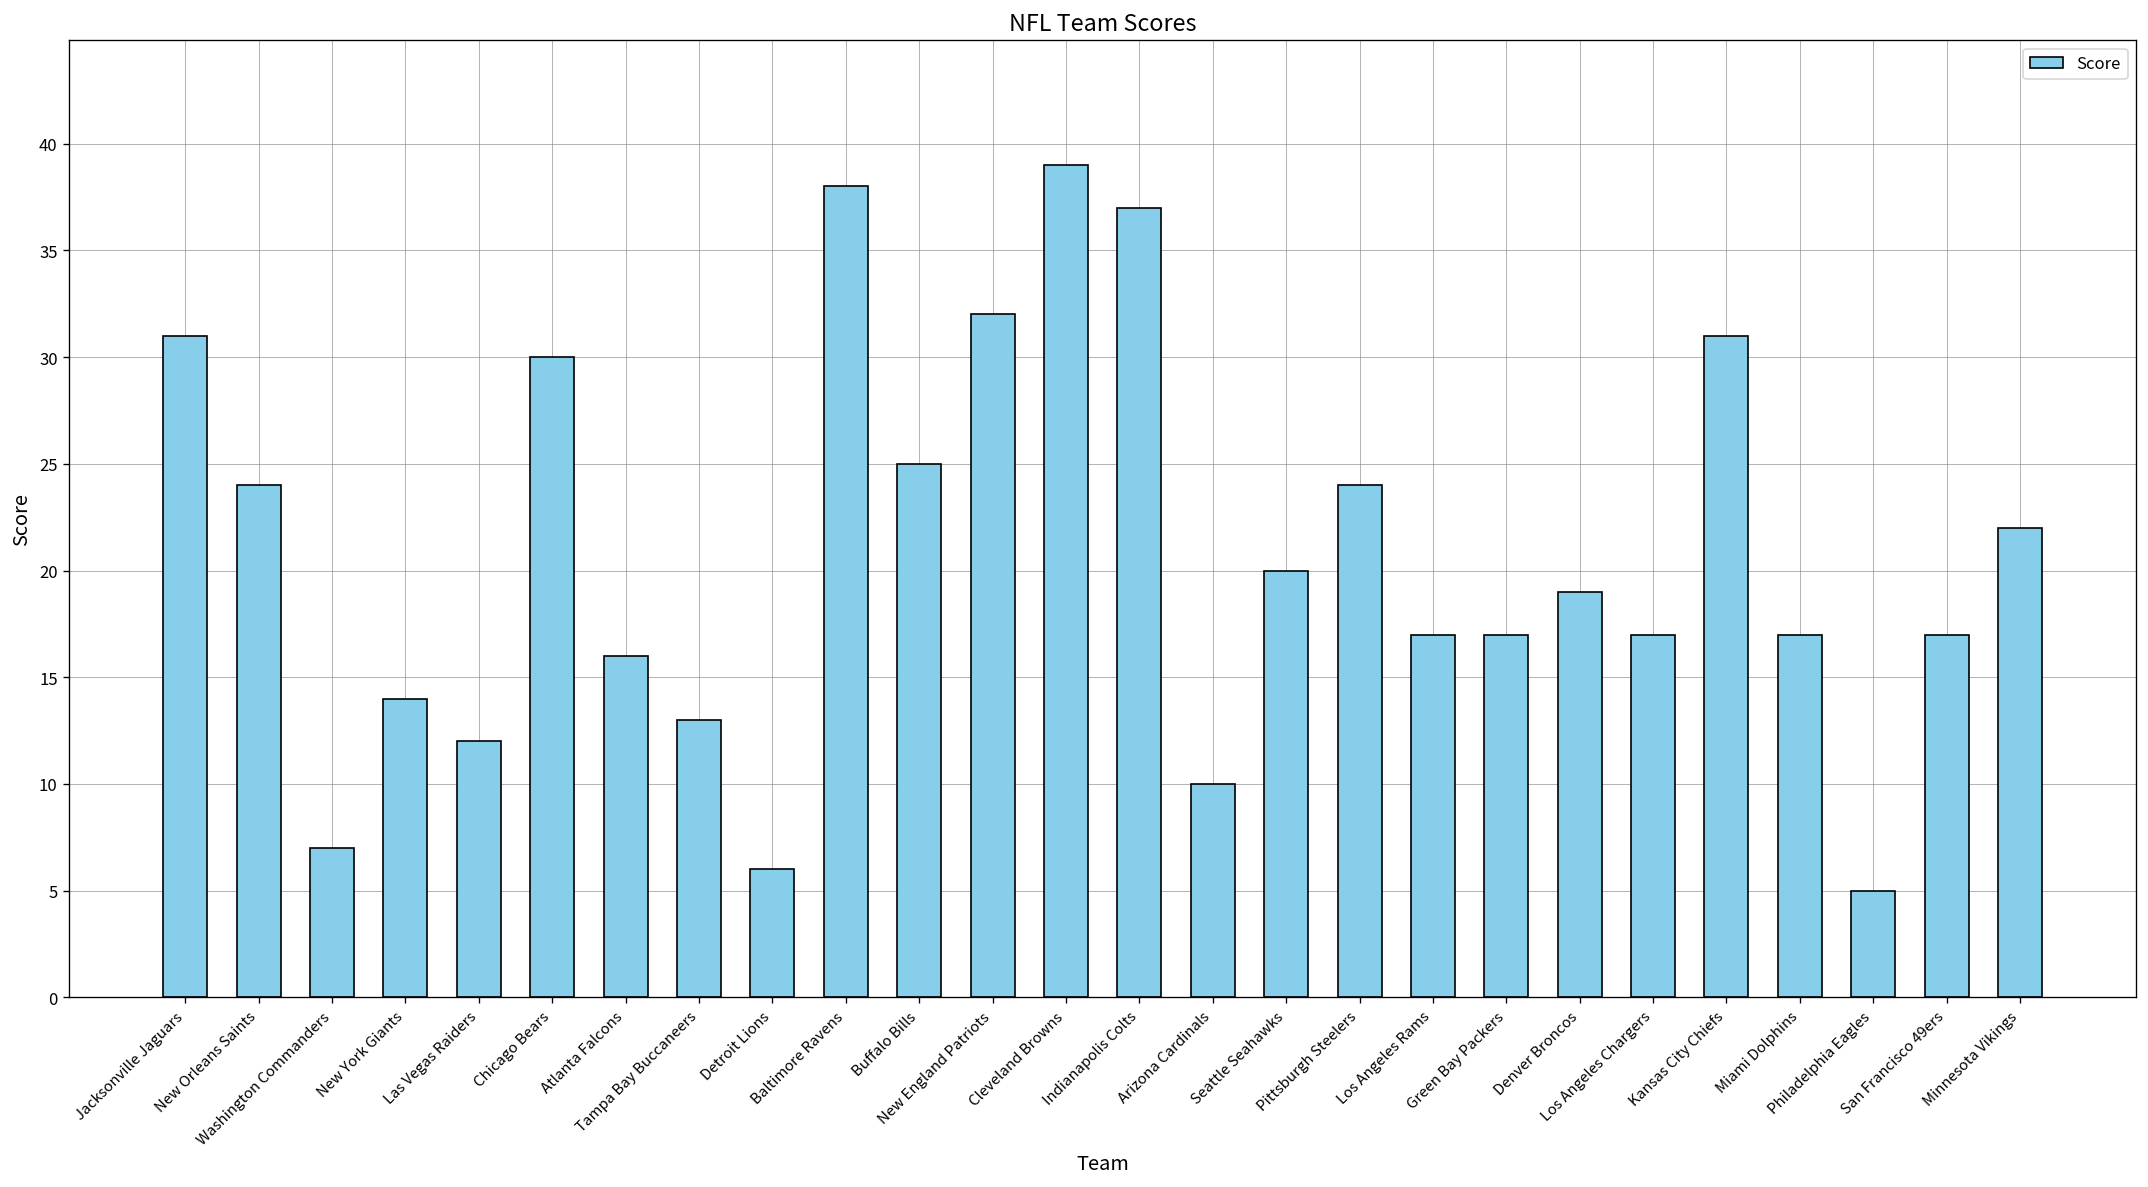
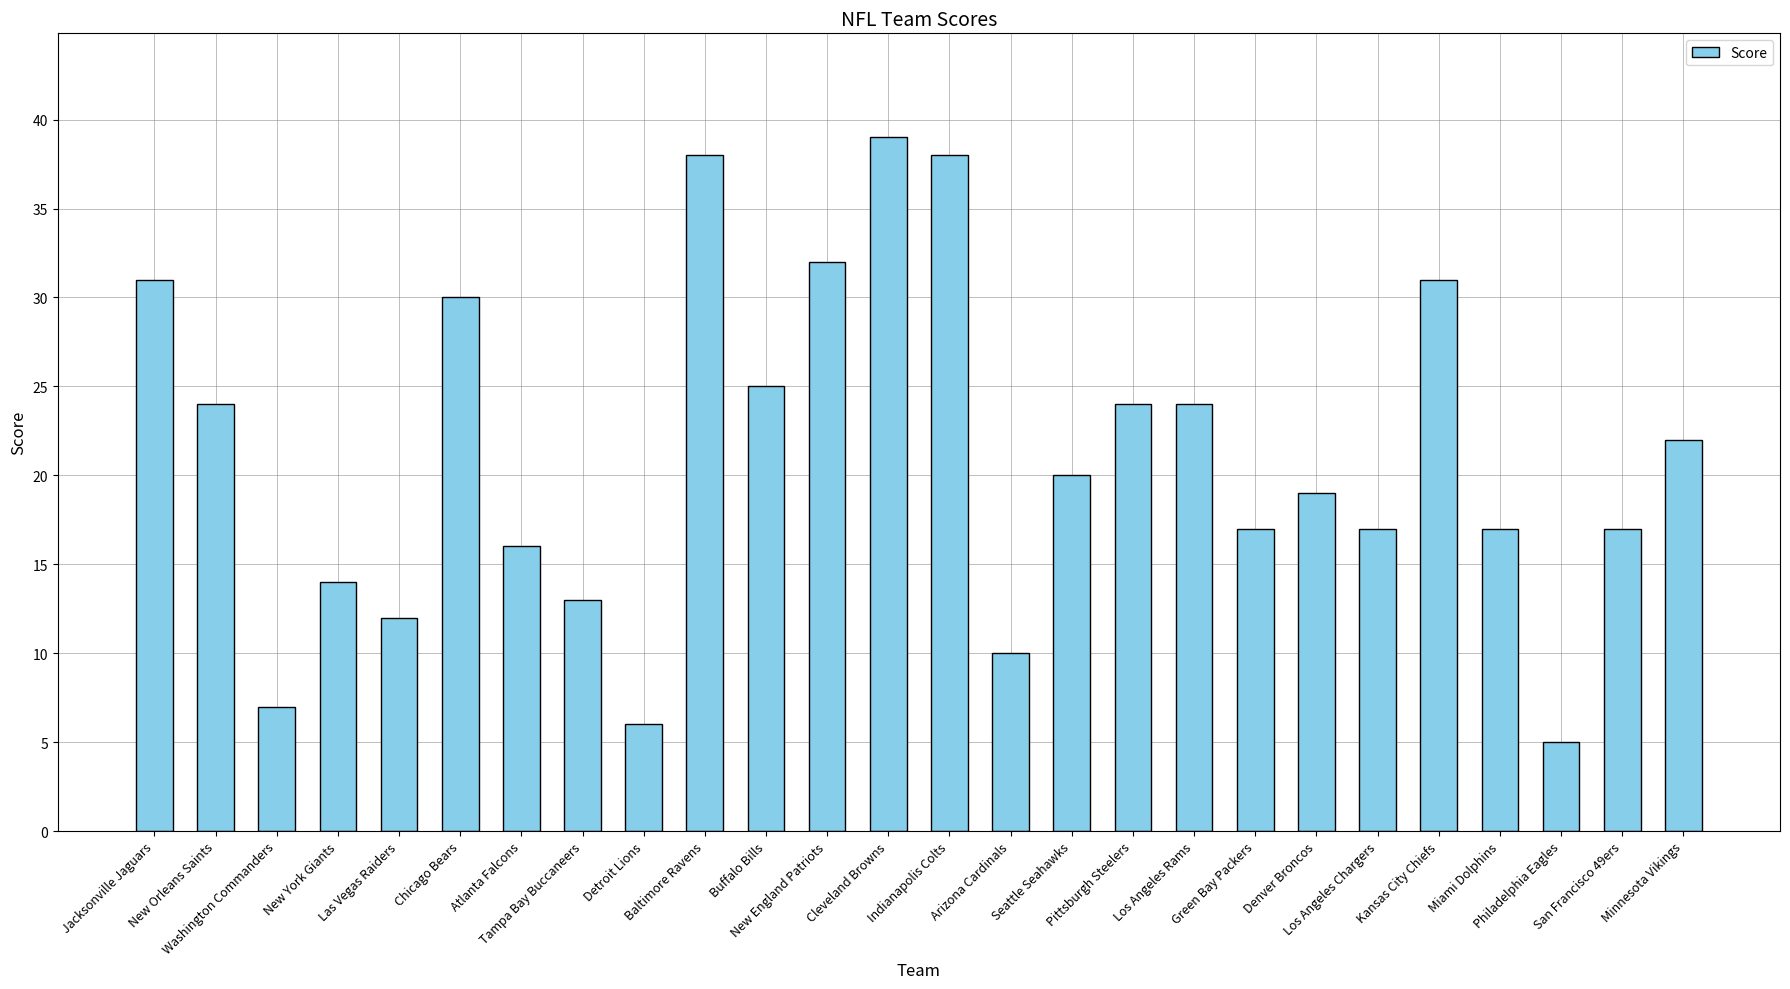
Indianapolis Colts: 37 -> 38
Los Angeles Rams: 17 -> 24
